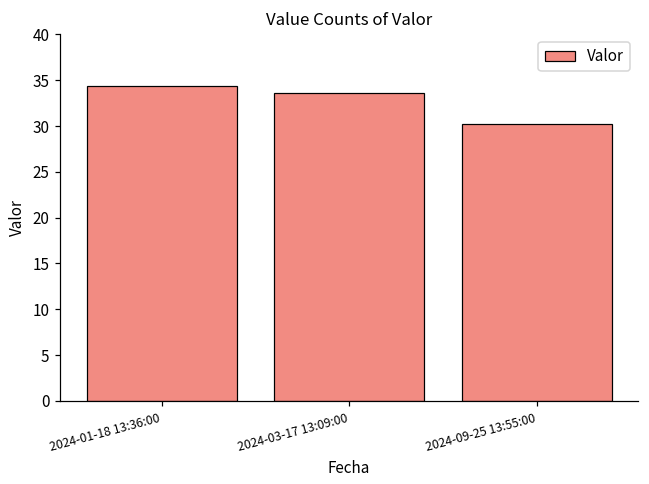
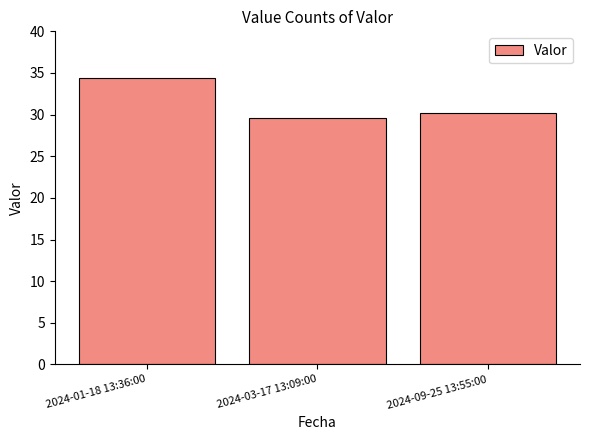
2024-03-17 13:09:00: 34 -> 30
